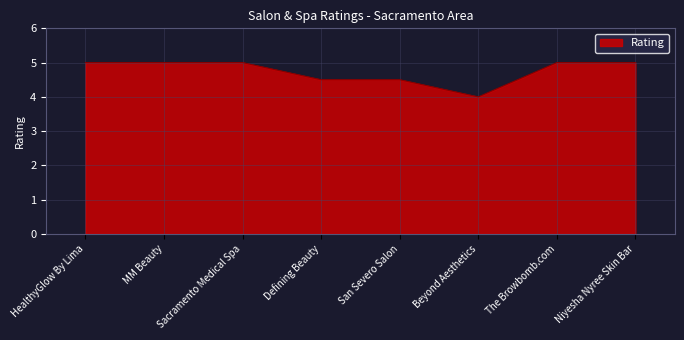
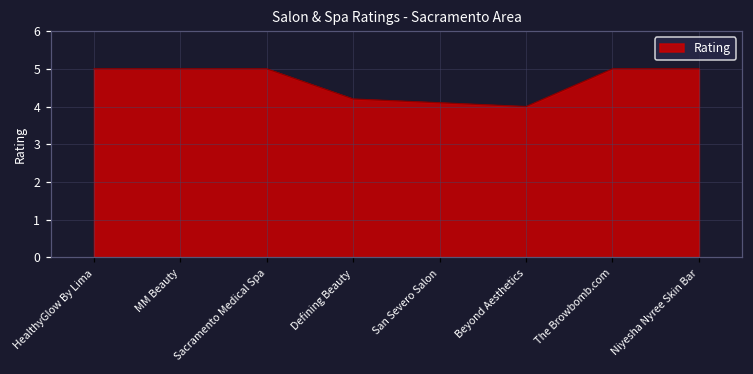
Defining Beauty: 4.5 -> 4.2
San Severo Salon: 4.5 -> 4.1
